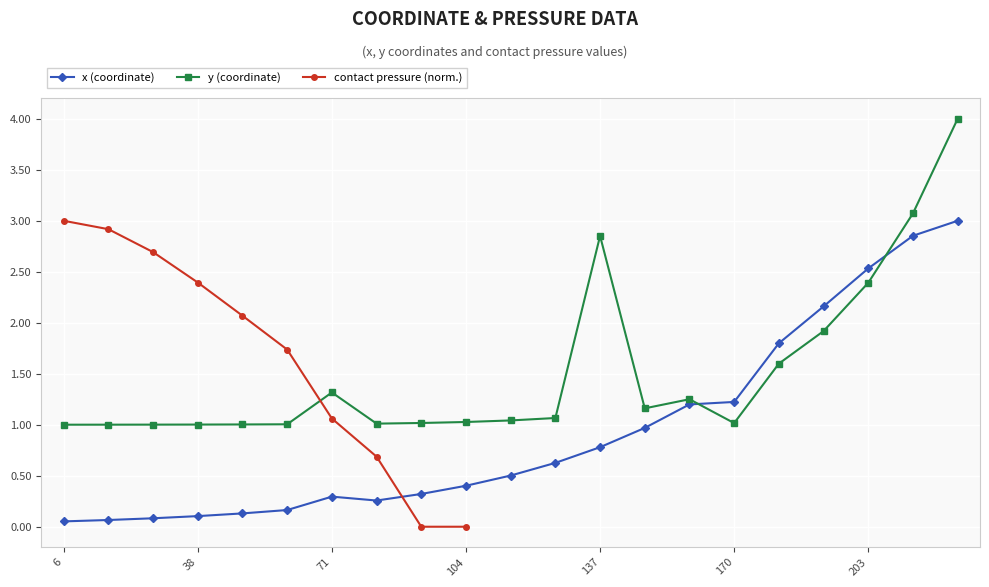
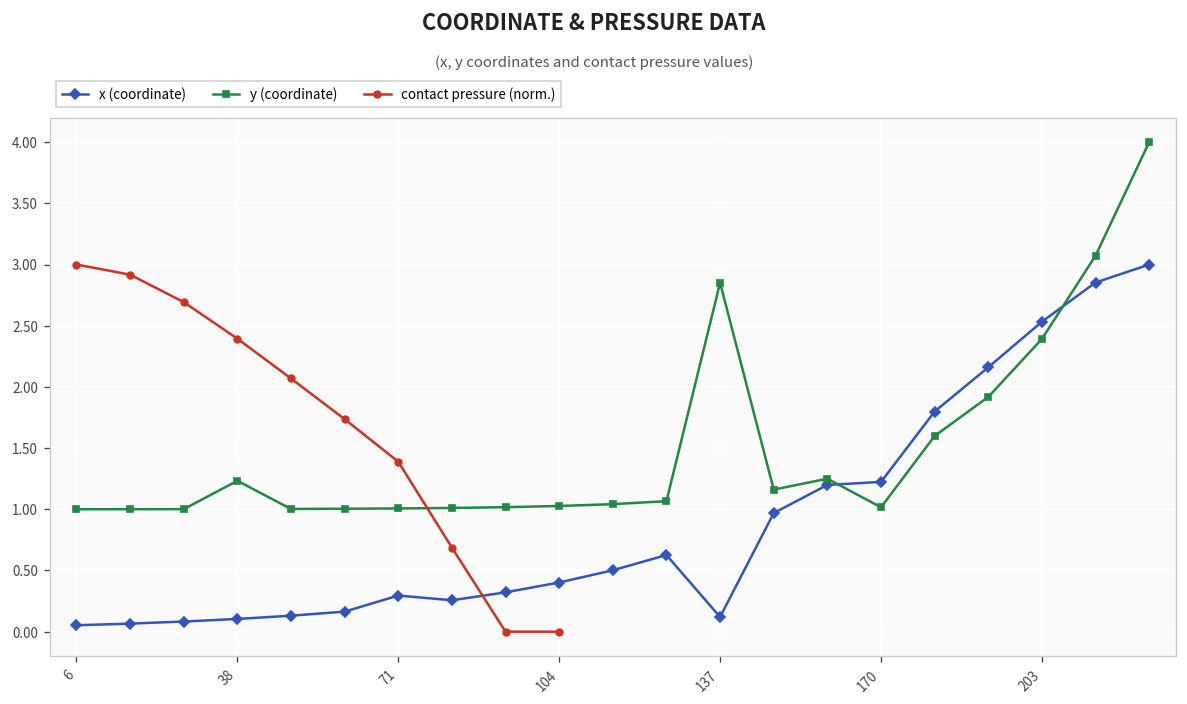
y (coordinate), 38: 1.00 -> 1.23
y (coordinate), 71: 1.32 -> 1.01
contact pressure (norm.), 71: 1.06 -> 1.39
x (coordinate), 137: 0.78 -> 0.12
